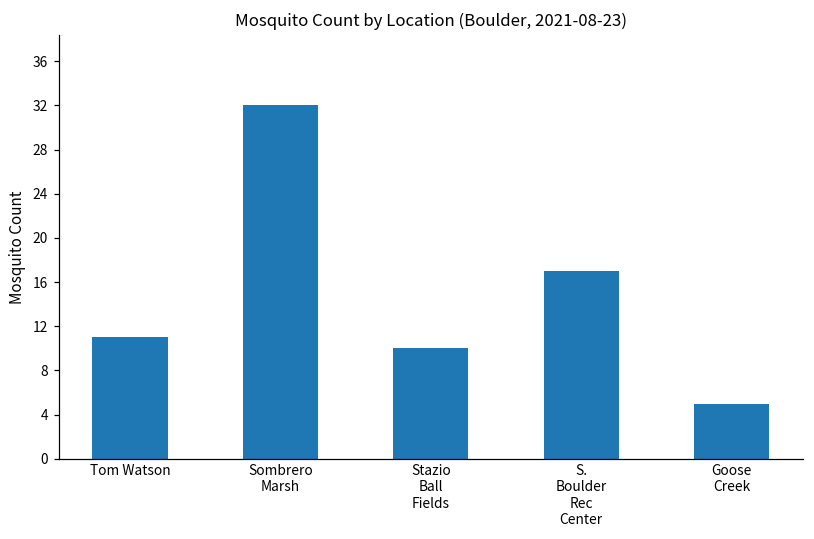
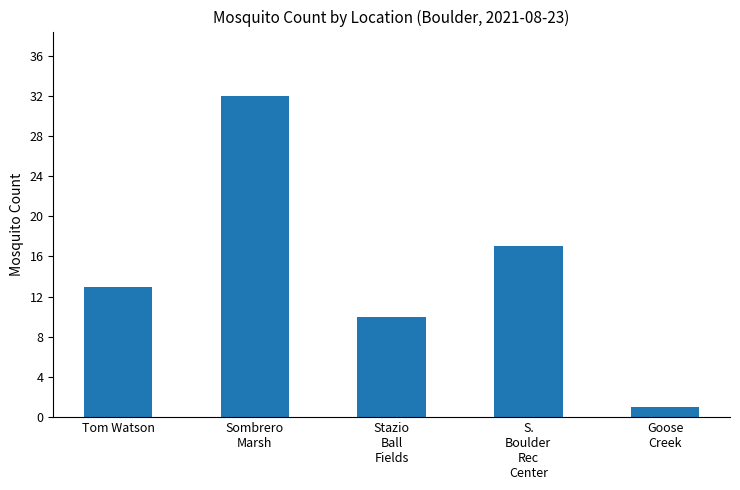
Tom Watson: 11 -> 13
Goose Creek: 5 -> 1
